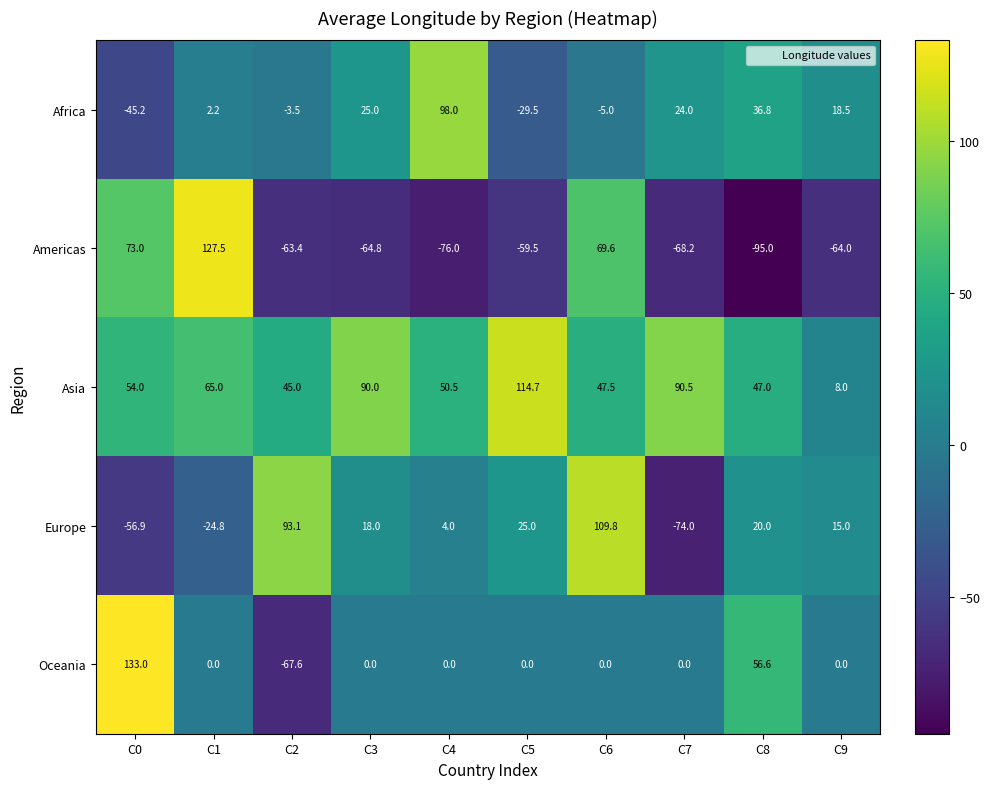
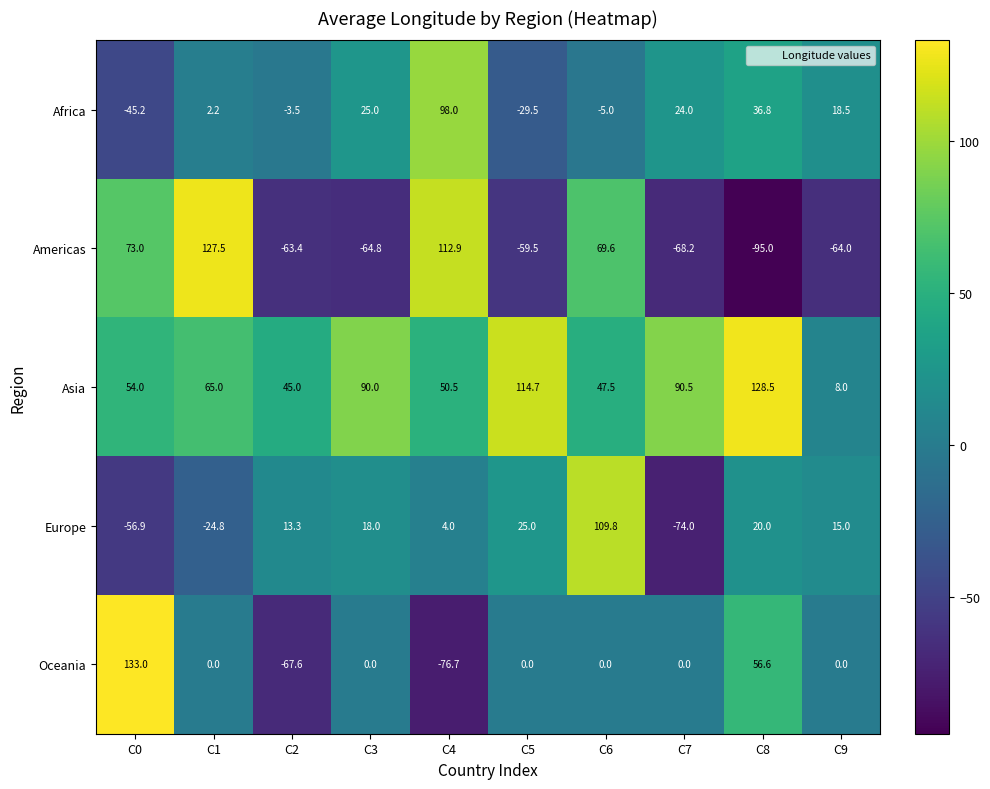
Americas, C4: -76.0 -> 112.9
Asia, C8: 47.0 -> 128.5
Europe, C2: 93.1 -> 13.3
Oceania, C4: 0.0 -> -76.7
